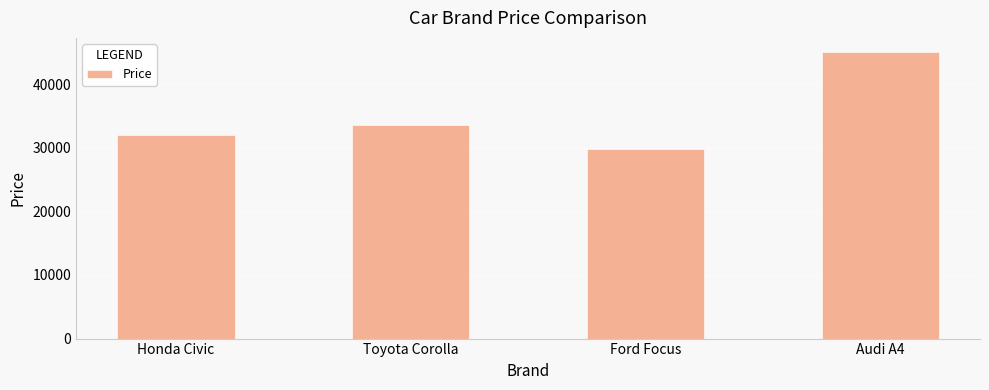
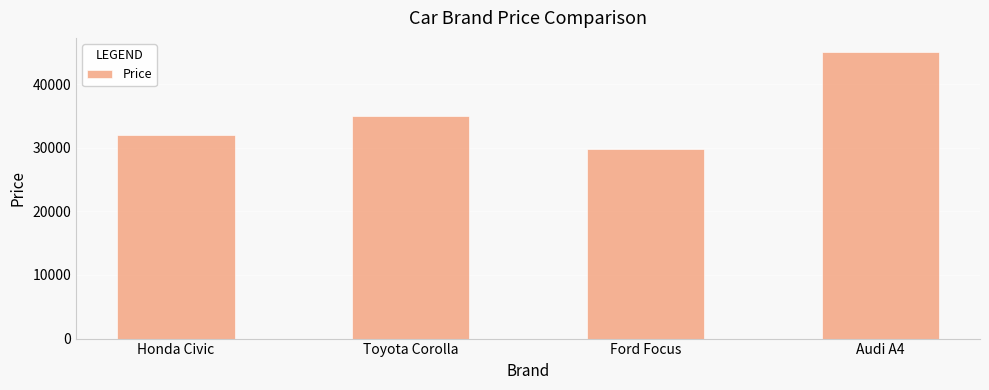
Toyota Corolla: 34000 -> 35000
